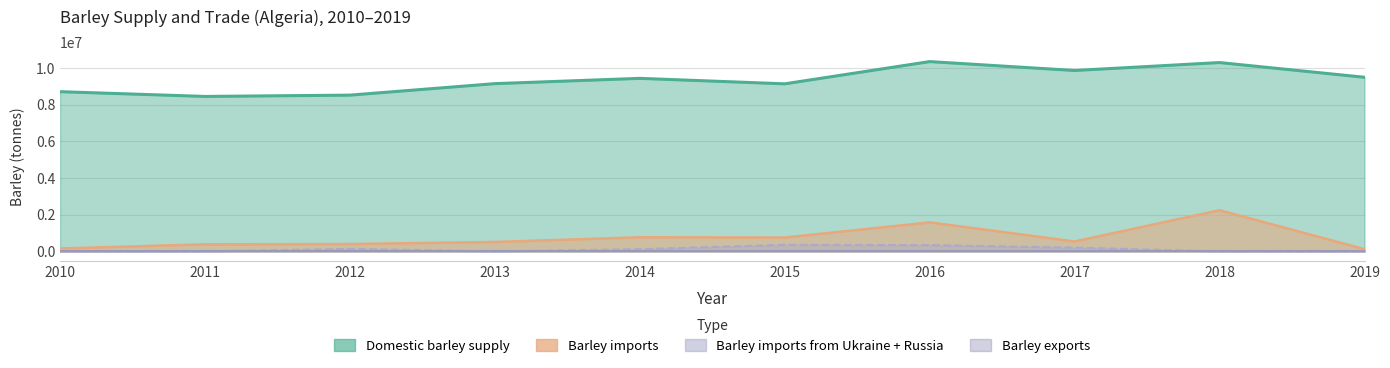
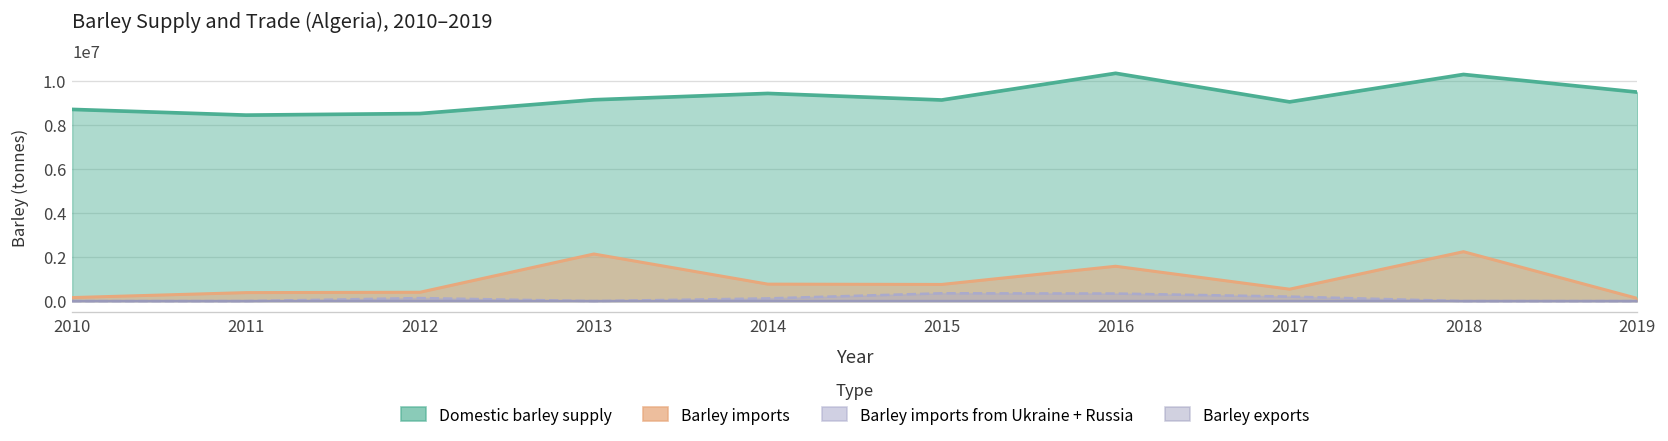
Barley imports, 2013: 500000 -> 2100000
Domestic barley supply, 2017: 9900000 -> 9000000
